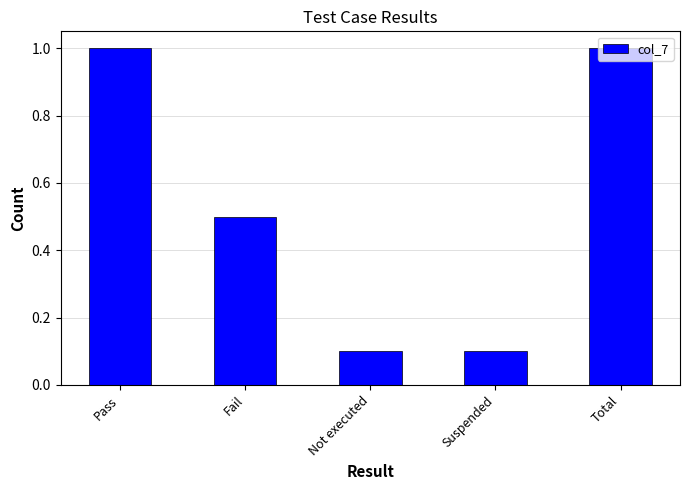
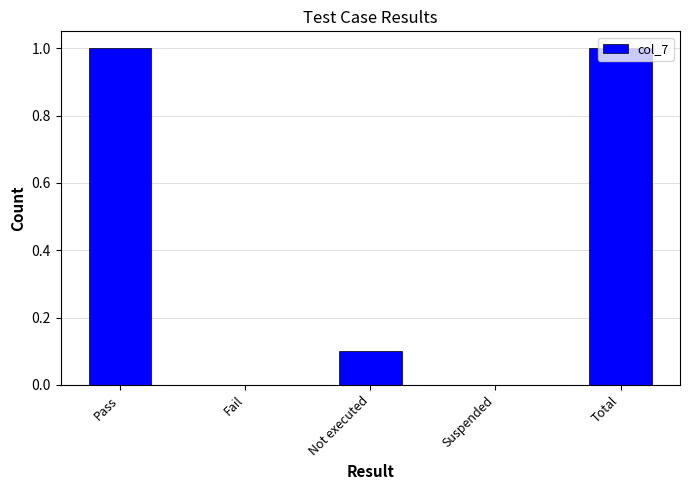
Fail: 0.5 -> 0.0
Suspended: 0.1 -> 0.0
